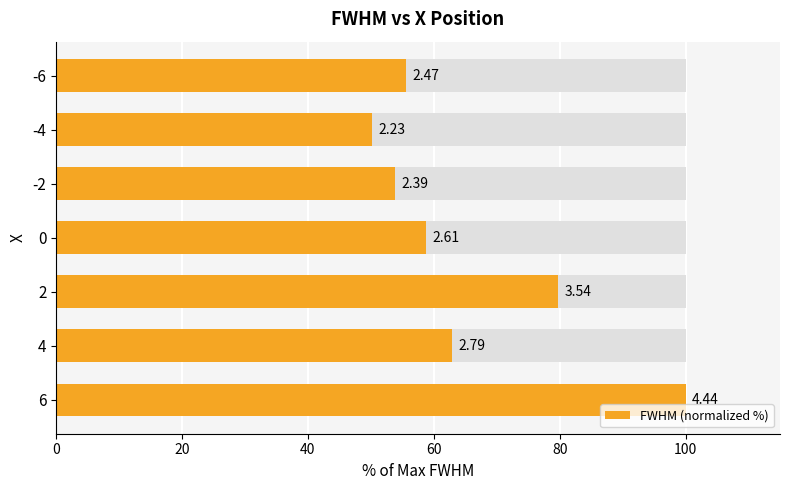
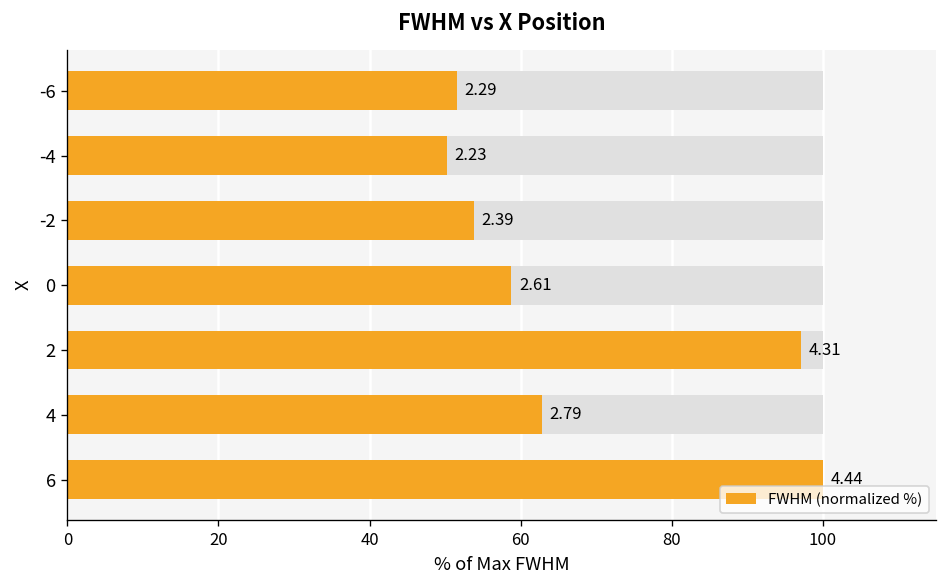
FWHM (normalized %), -6: 2.47 -> 2.29
FWHM (normalized %), 2: 3.54 -> 4.31
